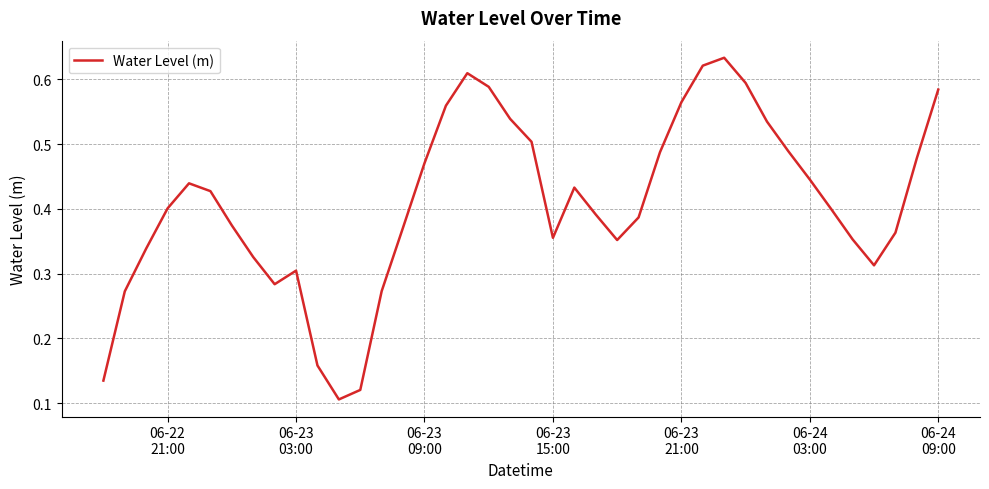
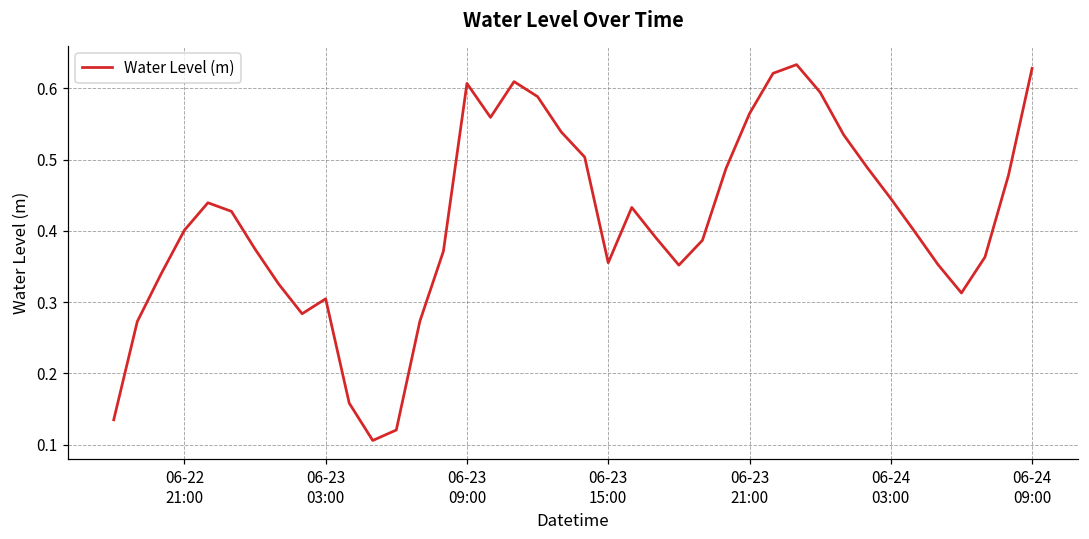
06-23 09:00: 0.47 -> 0.61
06-24 09:00: 0.58 -> 0.63
